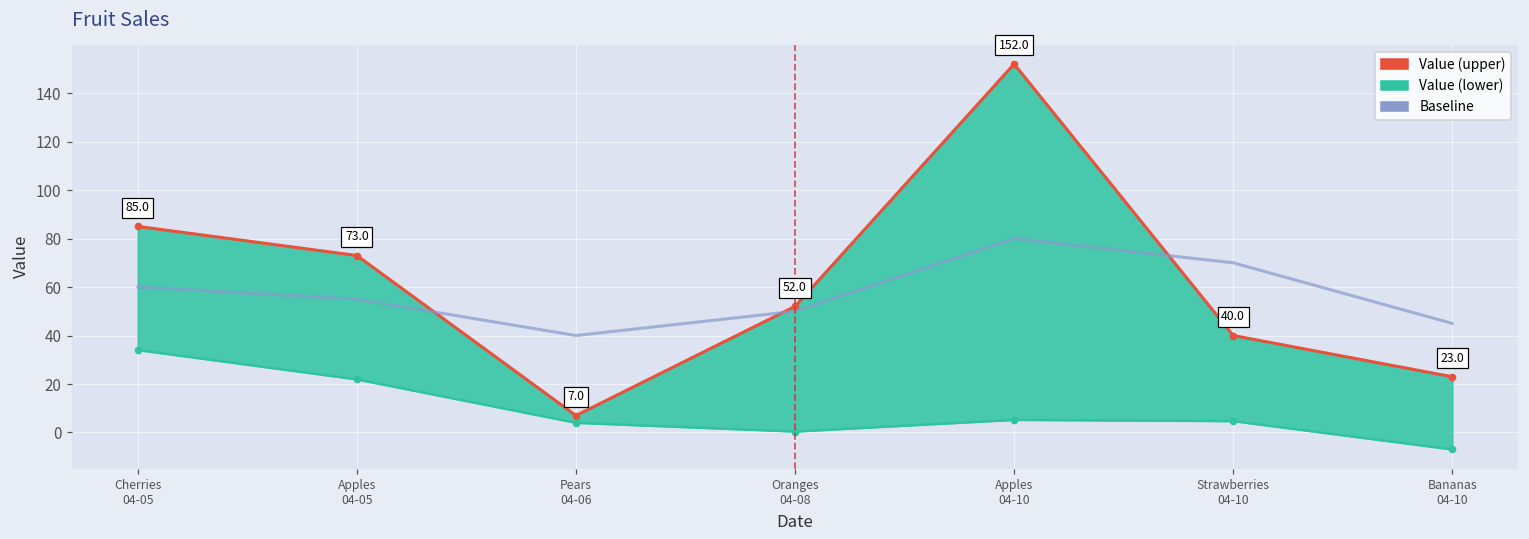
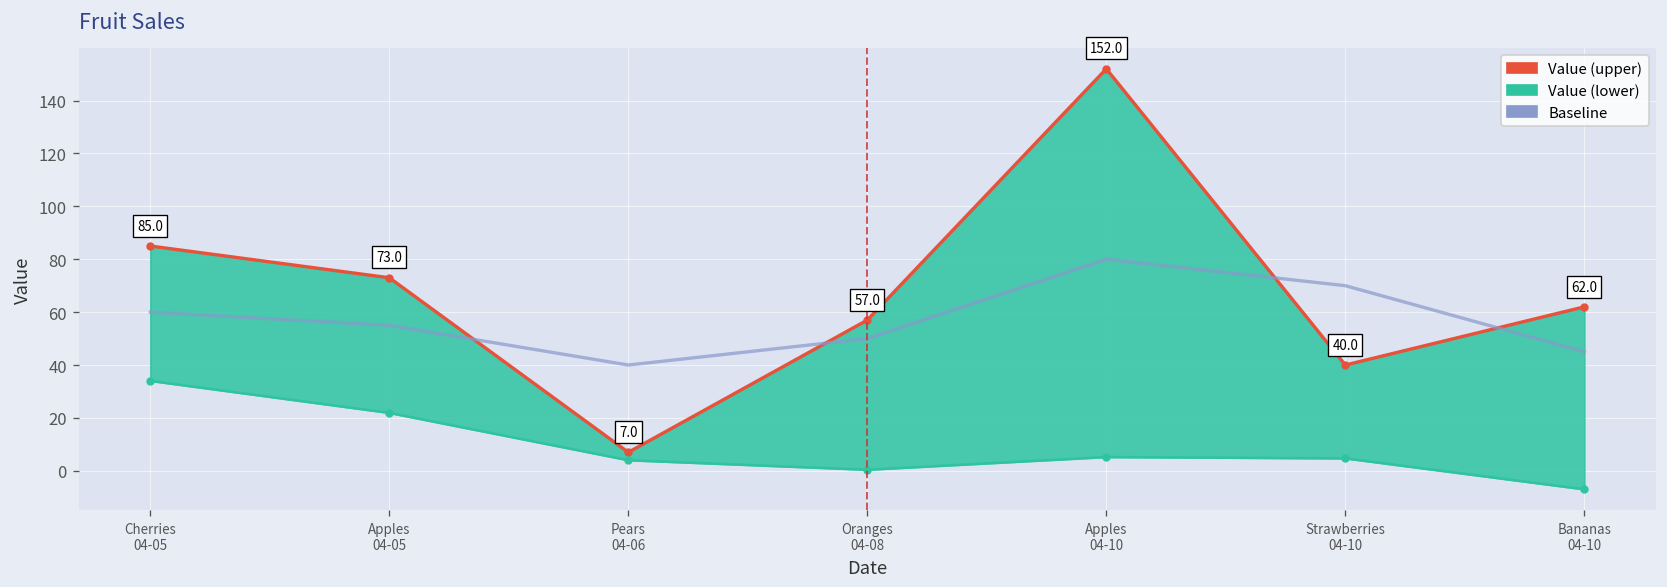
Value (upper), Oranges 04-08: 52.0 -> 57.0
Value (upper), Bananas 04-10: 23.0 -> 62.0
